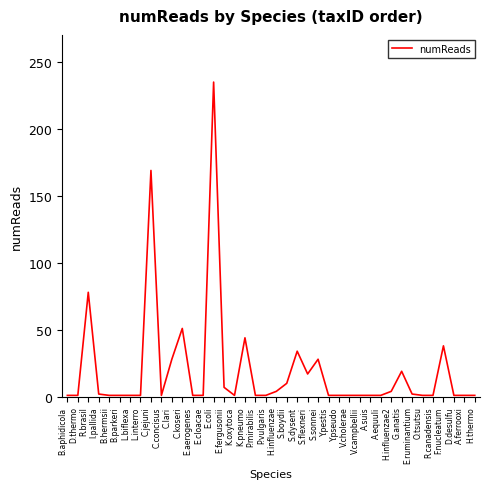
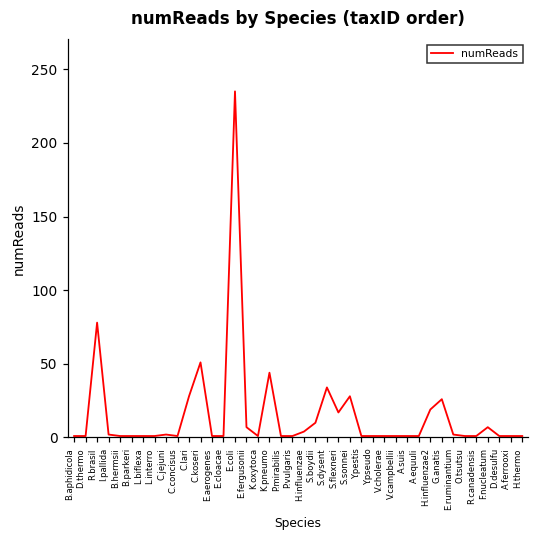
C.jejuni: 169 -> 2
H.influenzae2: 4 -> 19
G.anatis: 19 -> 26
F.nucleatum: 38 -> 7
